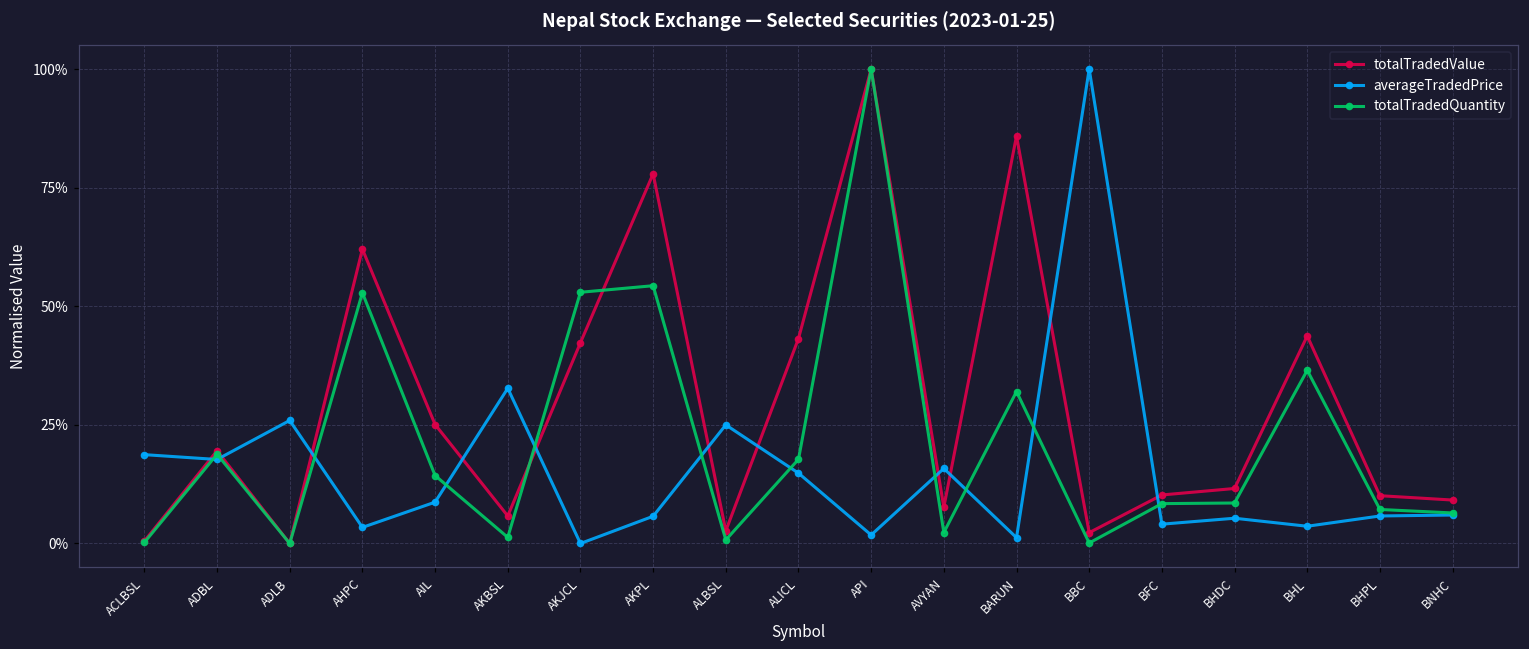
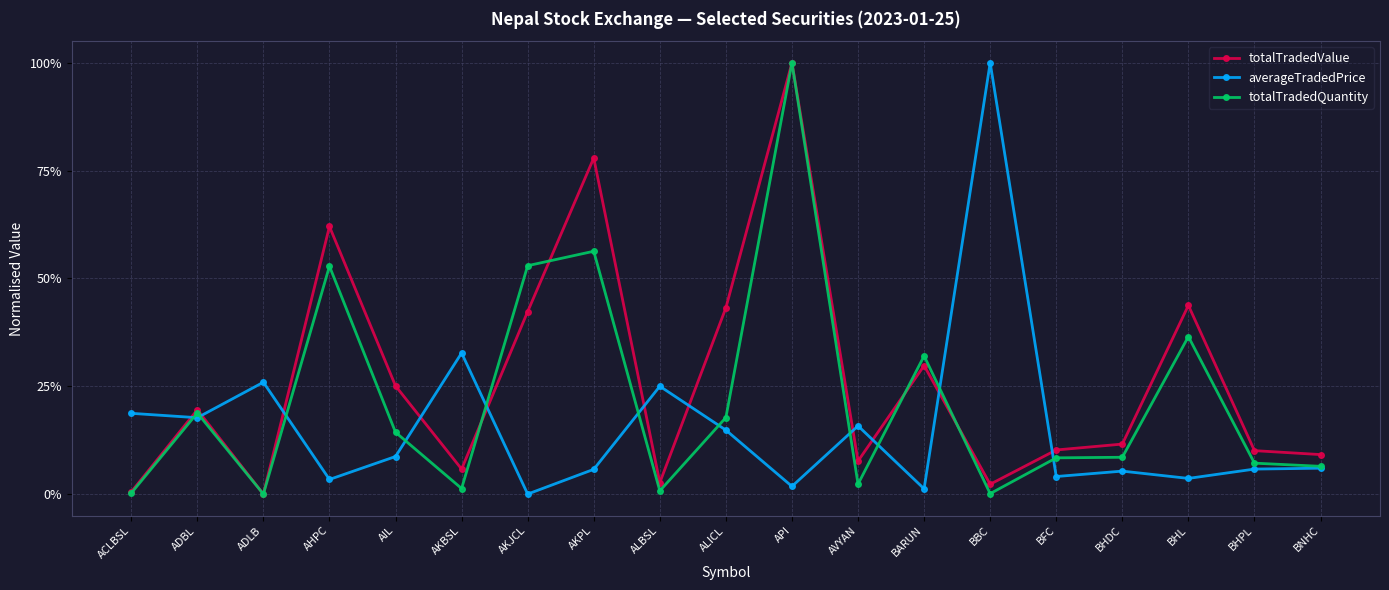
totalTradedQuantity, AKPL: 54% -> 56%
totalTradedValue, BARUN: 86% -> 30%
